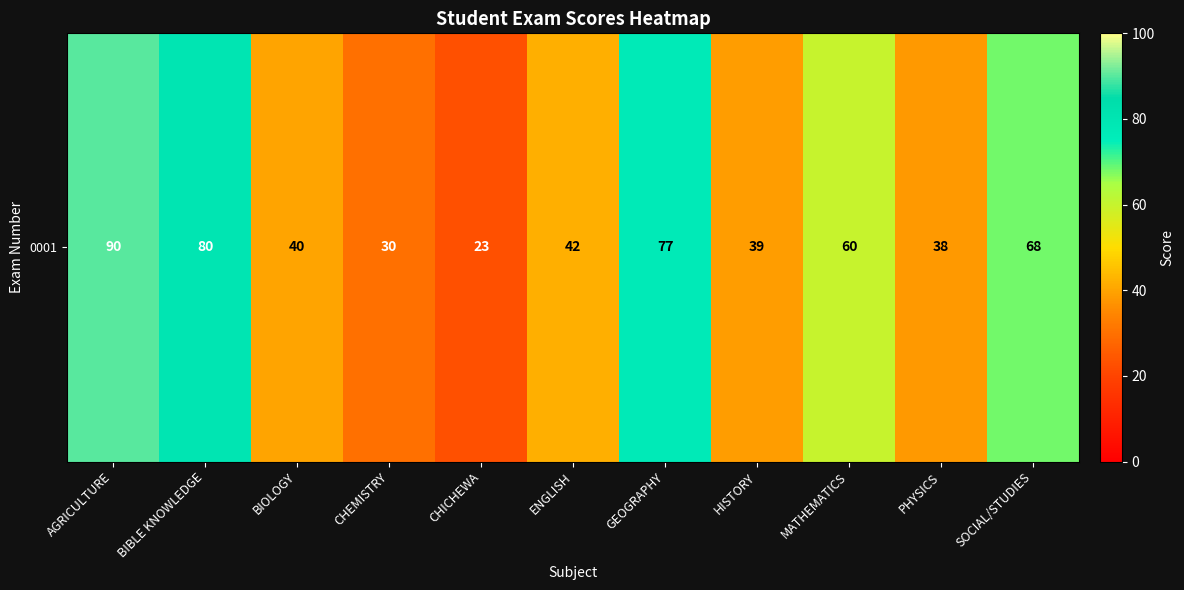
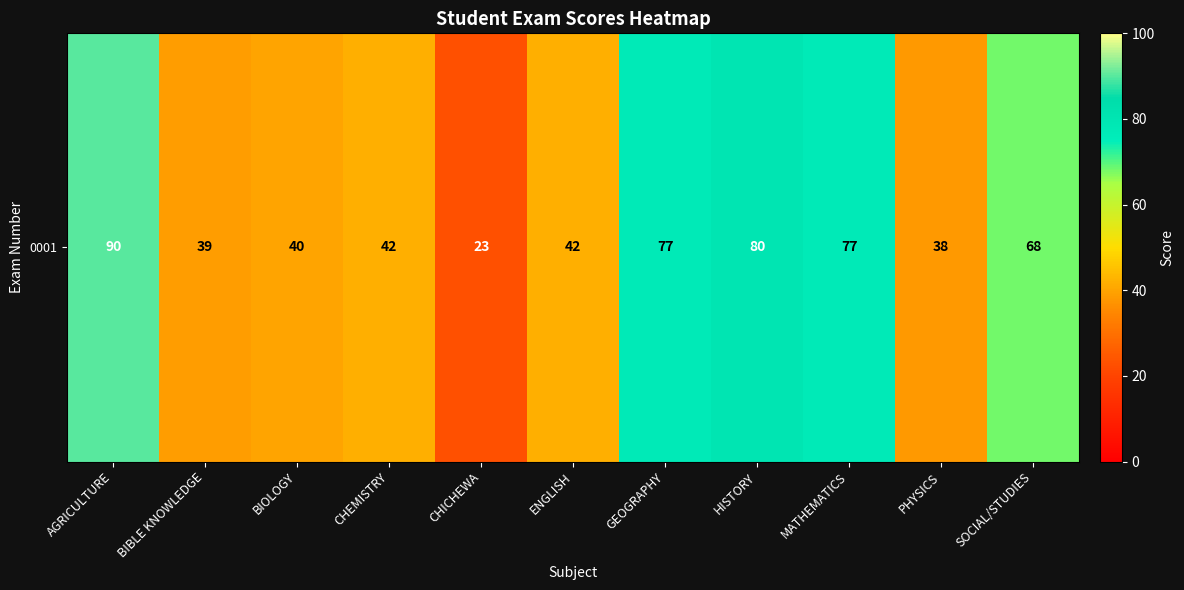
0001, BIBLE KNOWLEDGE: 80 -> 39
0001, CHEMISTRY: 30 -> 42
0001, HISTORY: 39 -> 80
0001, MATHEMATICS: 60 -> 77
